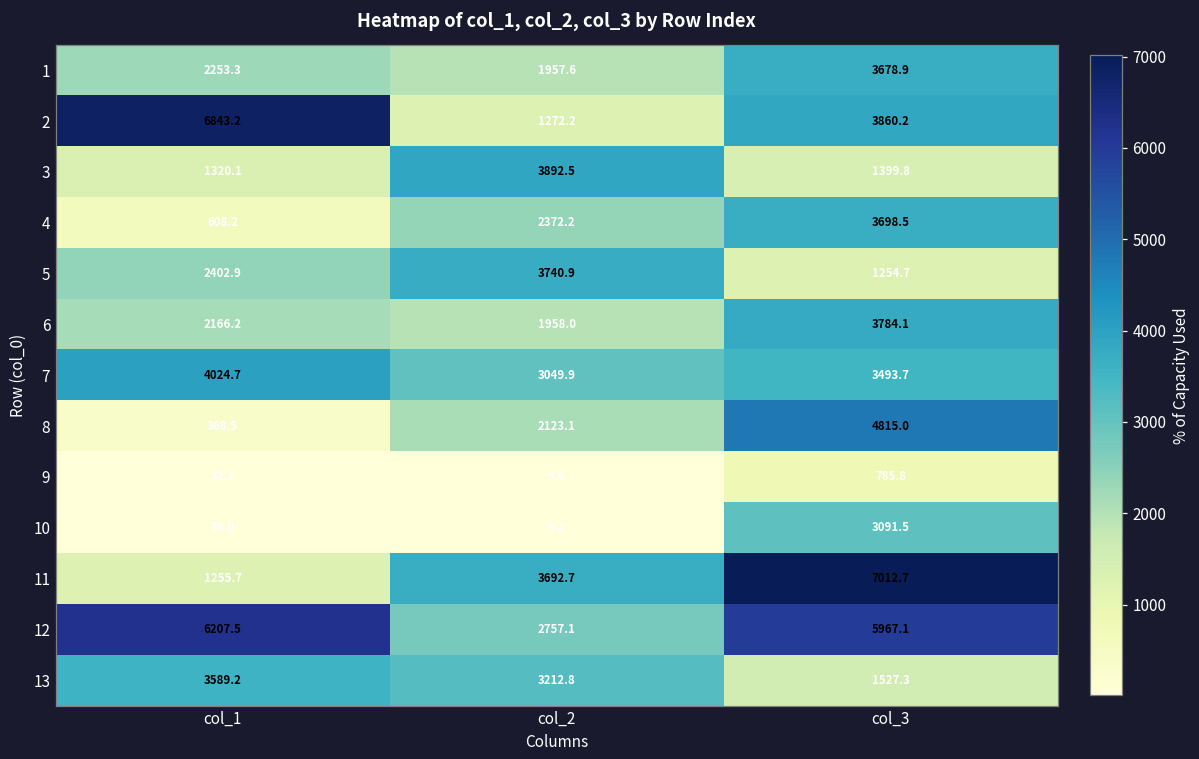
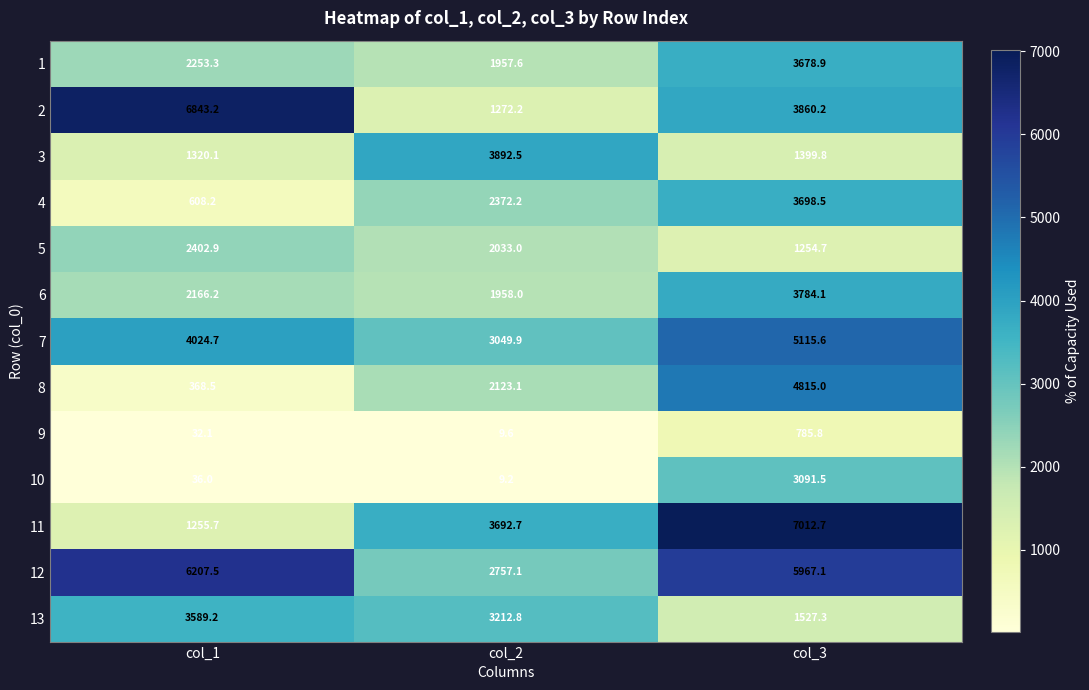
5, col_2: 3740.9 -> 2033.0
7, col_3: 3493.7 -> 5115.6
